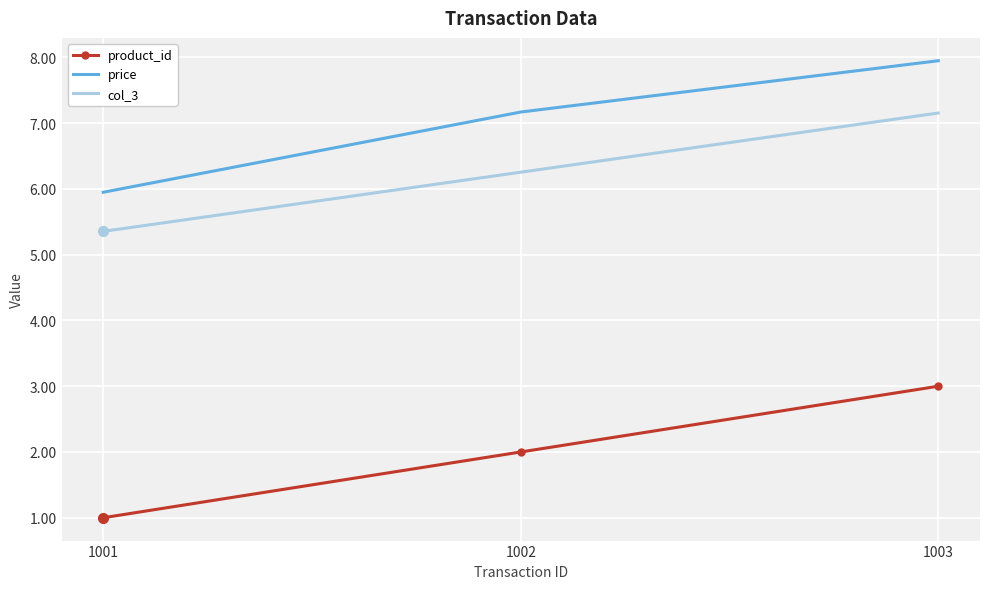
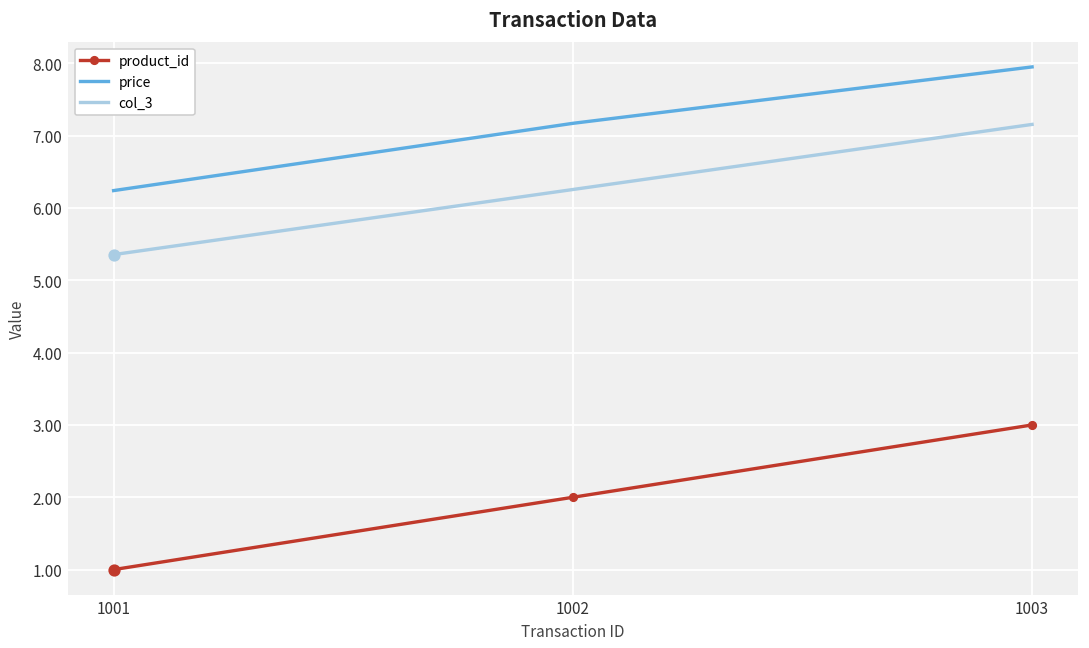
price, 1001: 6.0 -> 6.2
